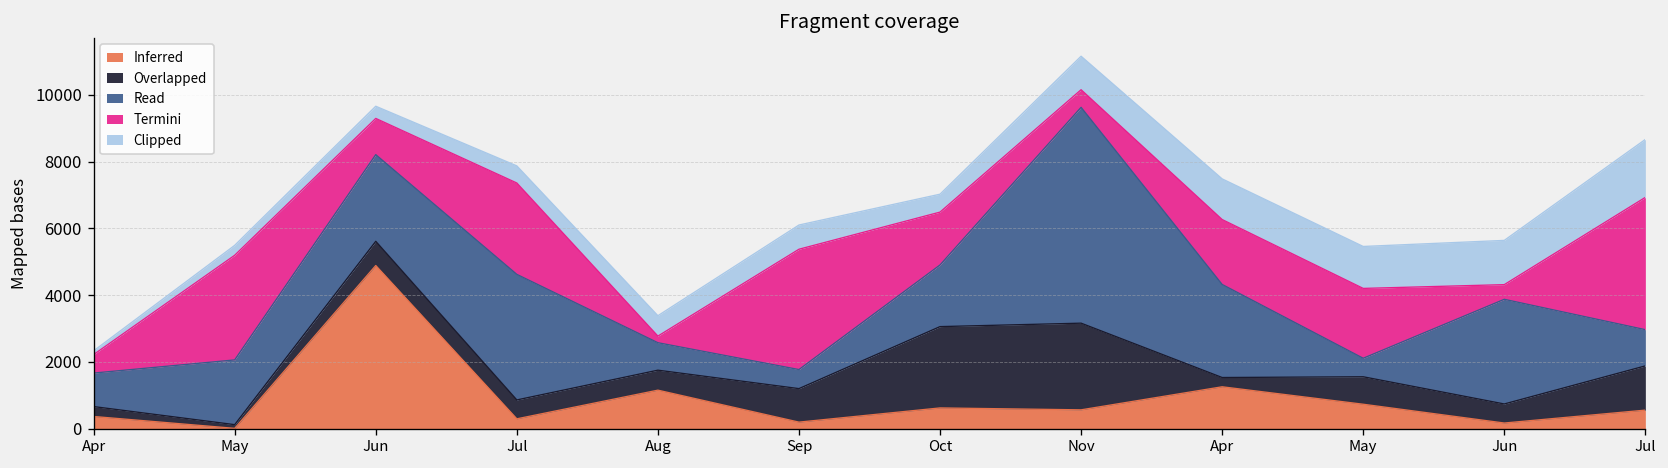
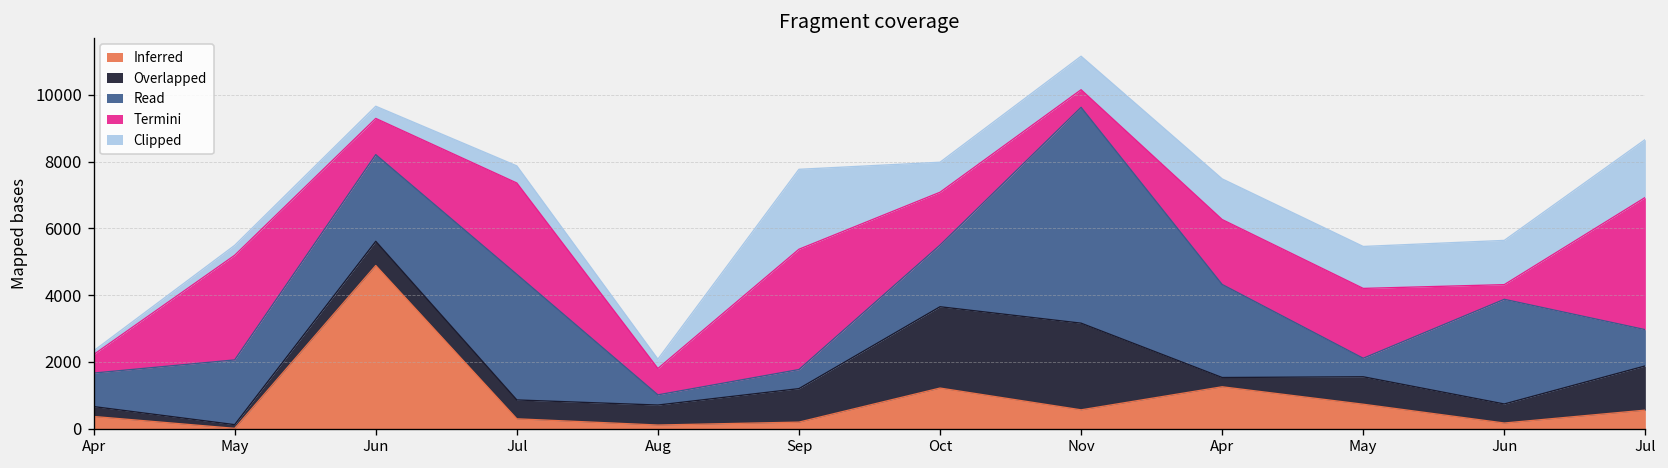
Inferred, Aug: 1200 -> 100
Read, Aug: 800 -> 300
Termini, Aug: 200 -> 800
Clipped, Aug: 600 -> 300
Clipped, Sep: 700 -> 2400
Inferred, Oct: 600 -> 1200
Clipped, Oct: 500 -> 900
